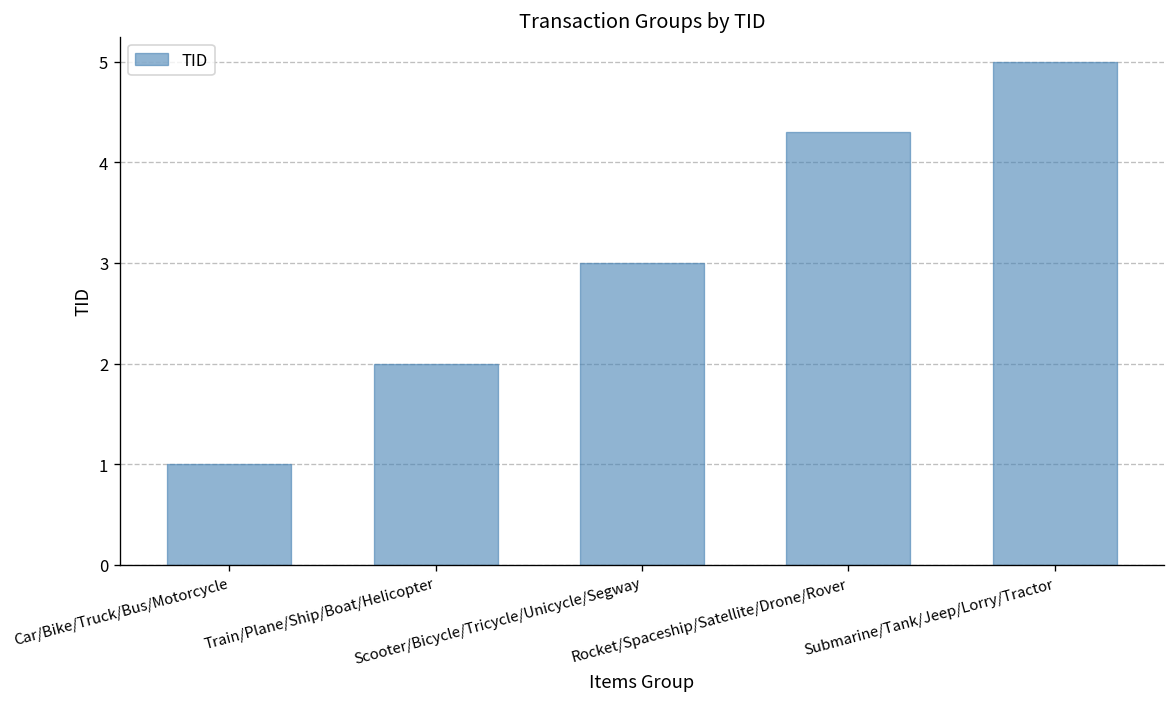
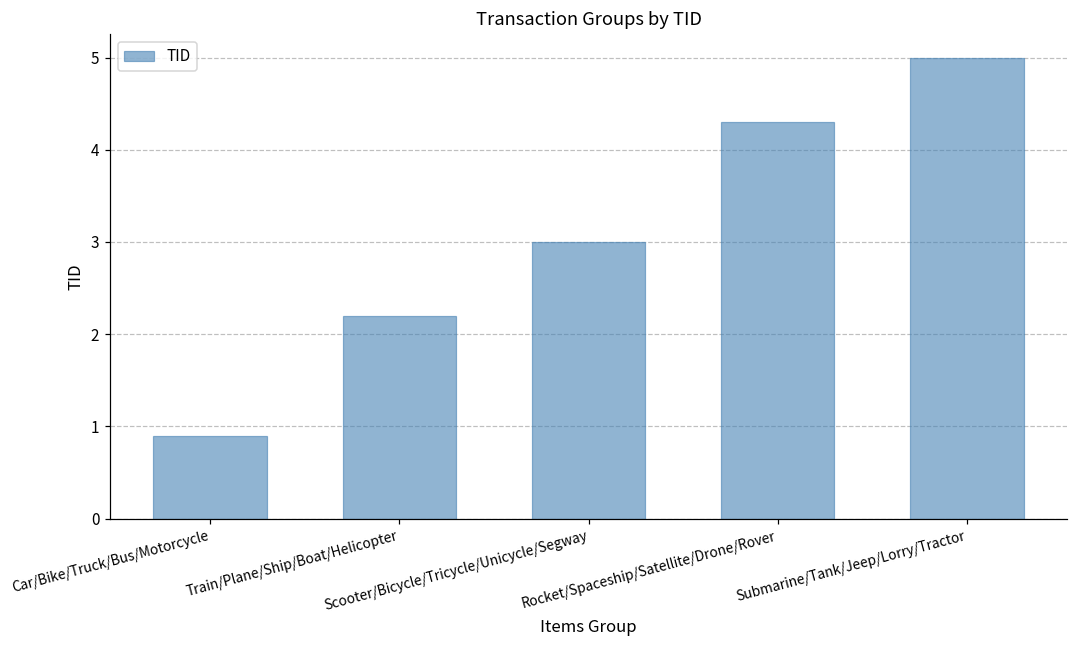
Car/Bike/Truck/Bus/Motorcycle: 1.0 -> 0.9
Train/Plane/Ship/Boat/Helicopter: 2.0 -> 2.2
